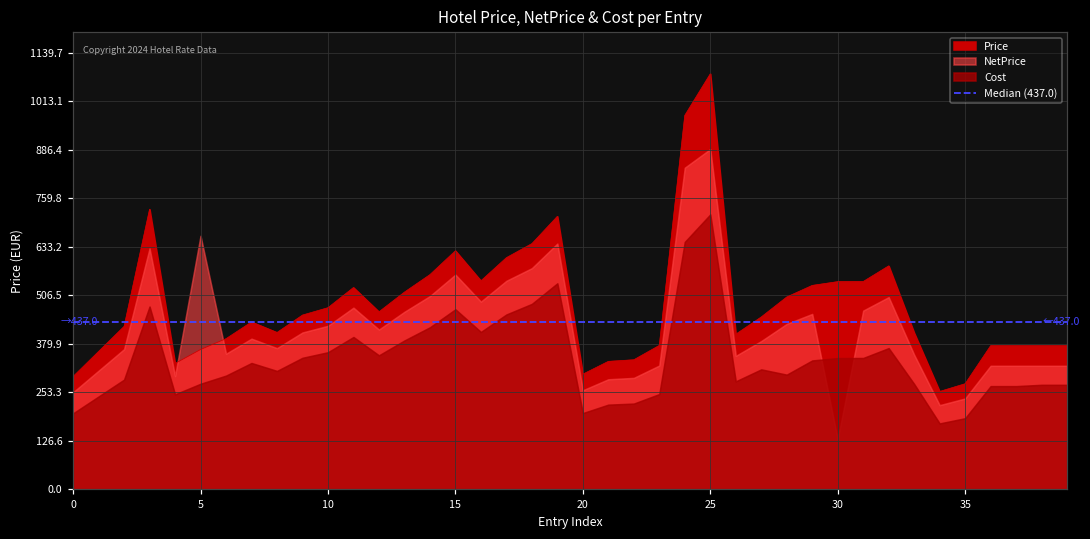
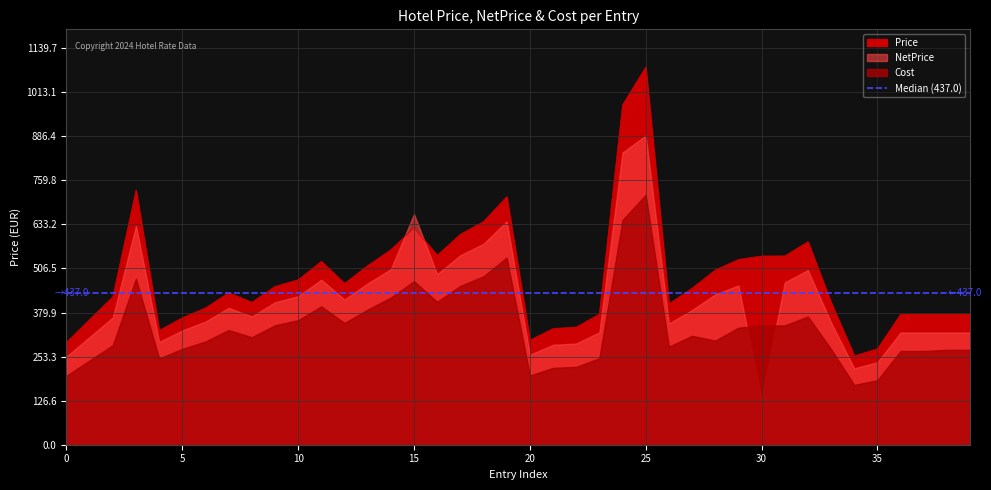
NetPrice, 5: 660 -> 330
NetPrice, 15: 560 -> 660
